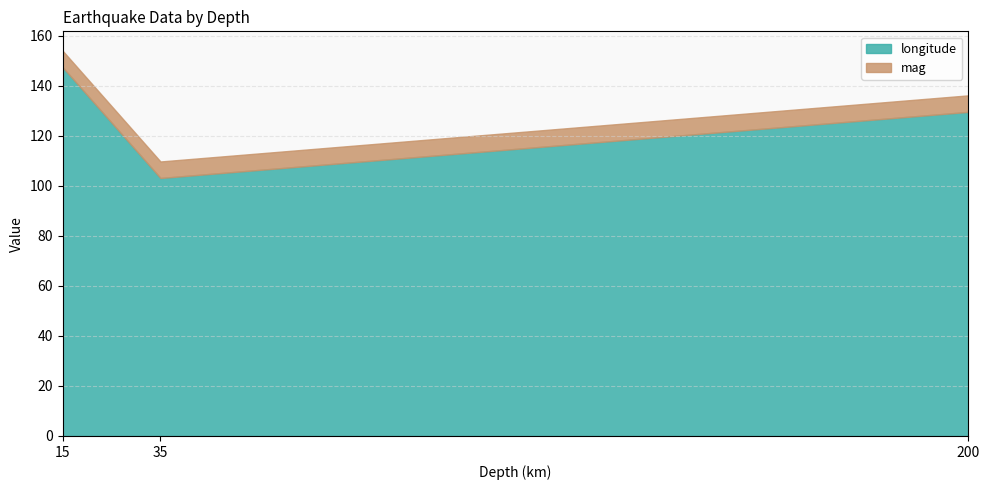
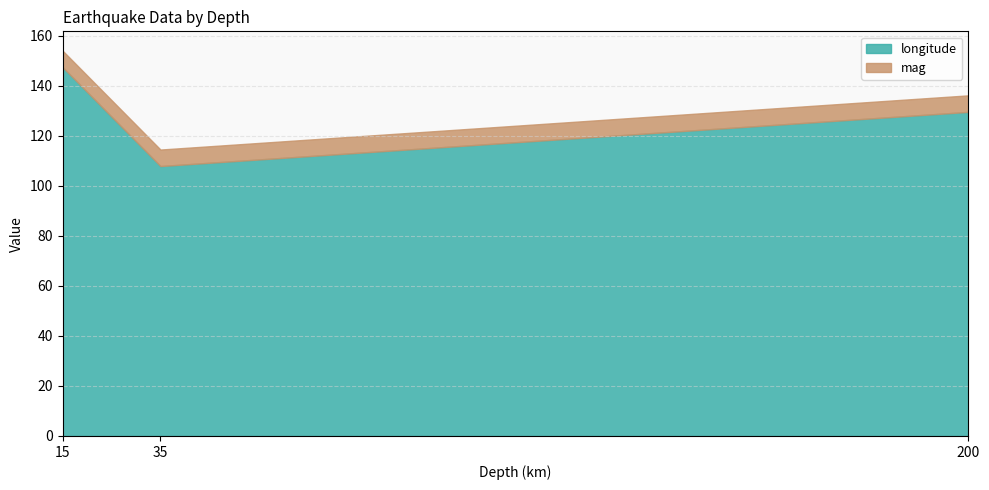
longitude, 35: 103 -> 108
